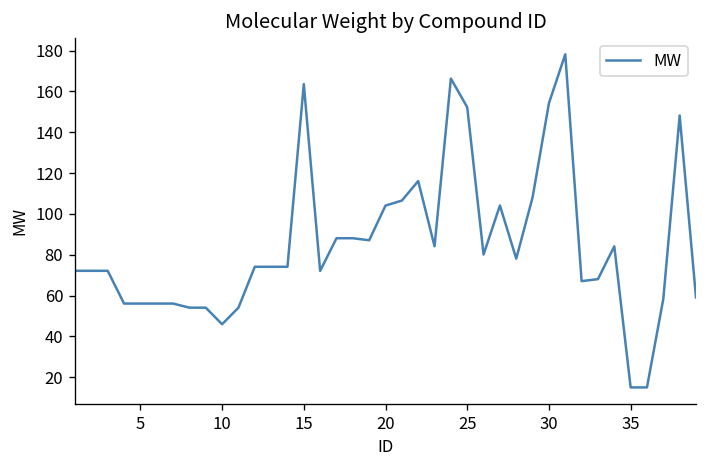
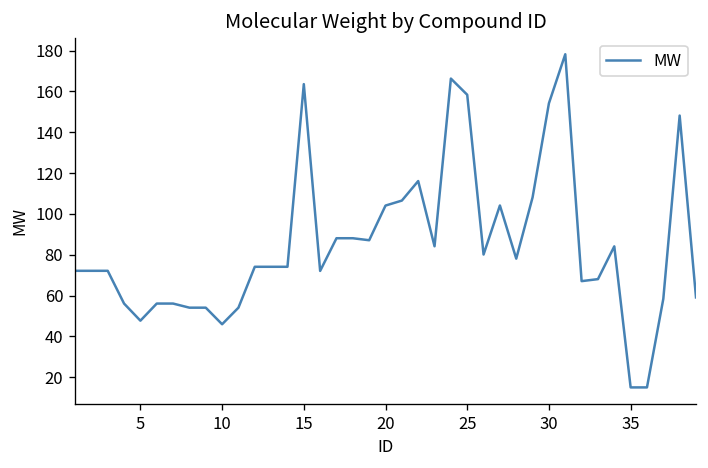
5: 56 -> 48
25: 152 -> 158
